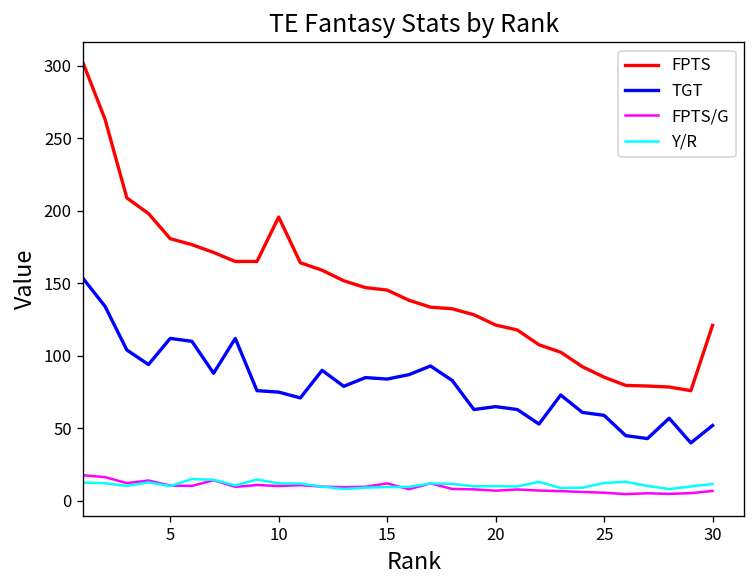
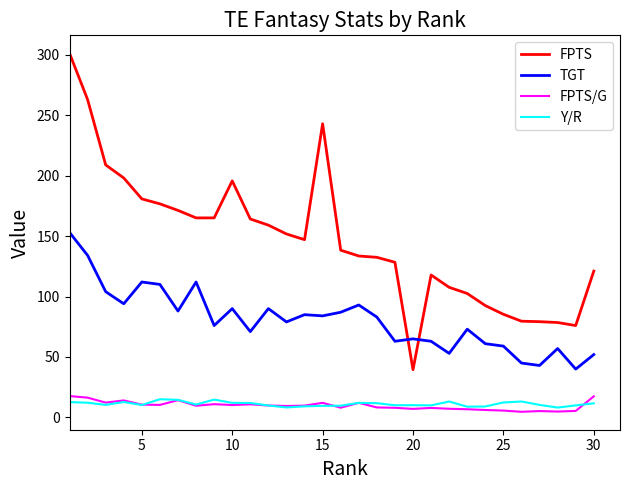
TGT, 10: 75 -> 90
FPTS, 15: 145 -> 243
FPTS, 20: 121 -> 40
FPTS/G, 30: 7 -> 18
